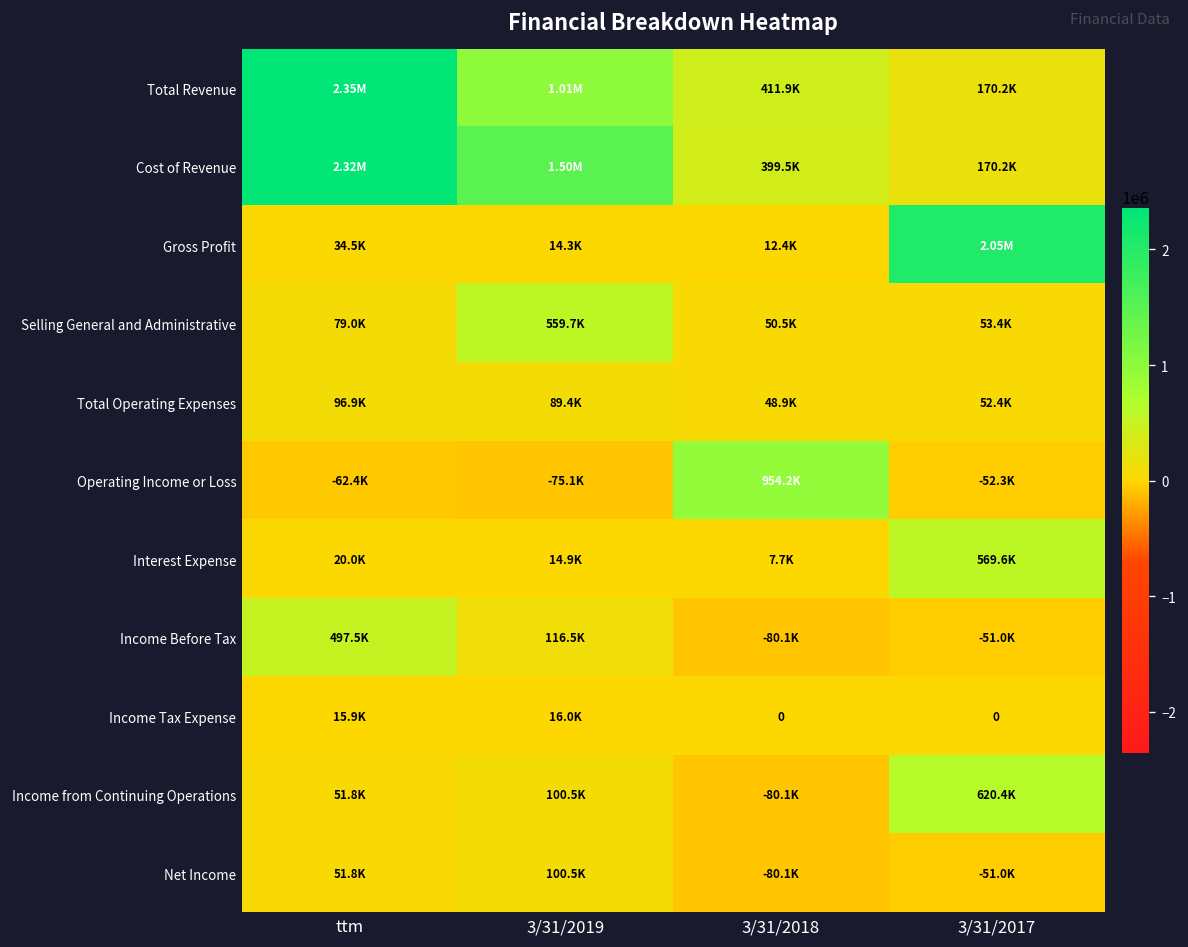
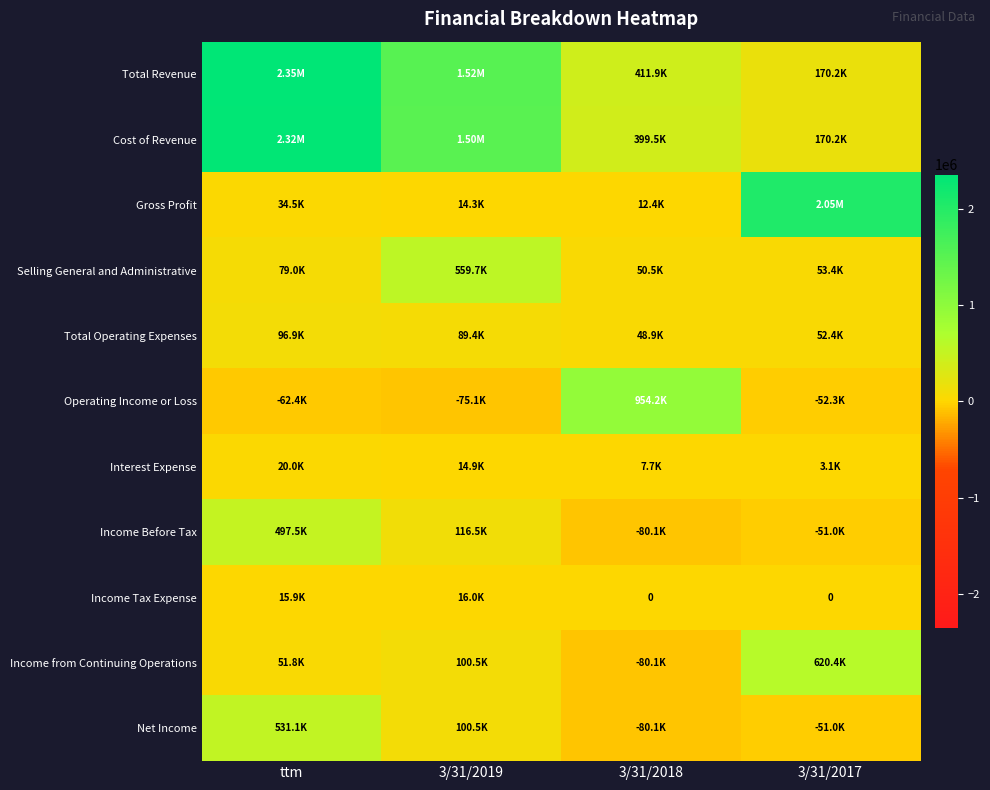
Total Revenue, 3/31/2019: 1.01M -> 1.52M
Interest Expense, 3/31/2017: 569.6K -> 3.1K
Net Income, ttm: 51.8K -> 531.1K
